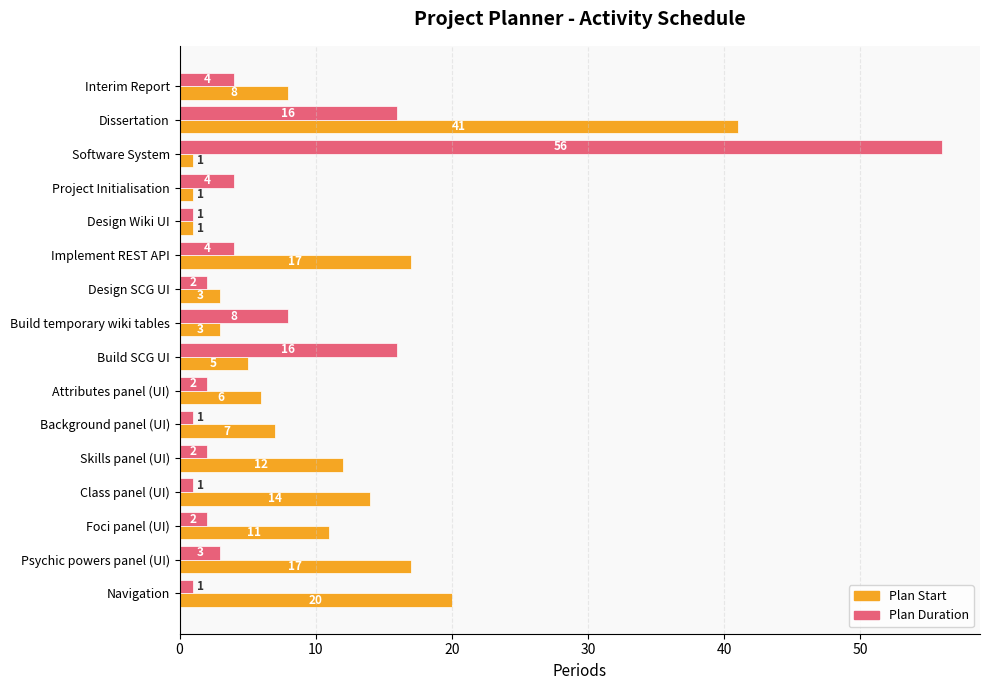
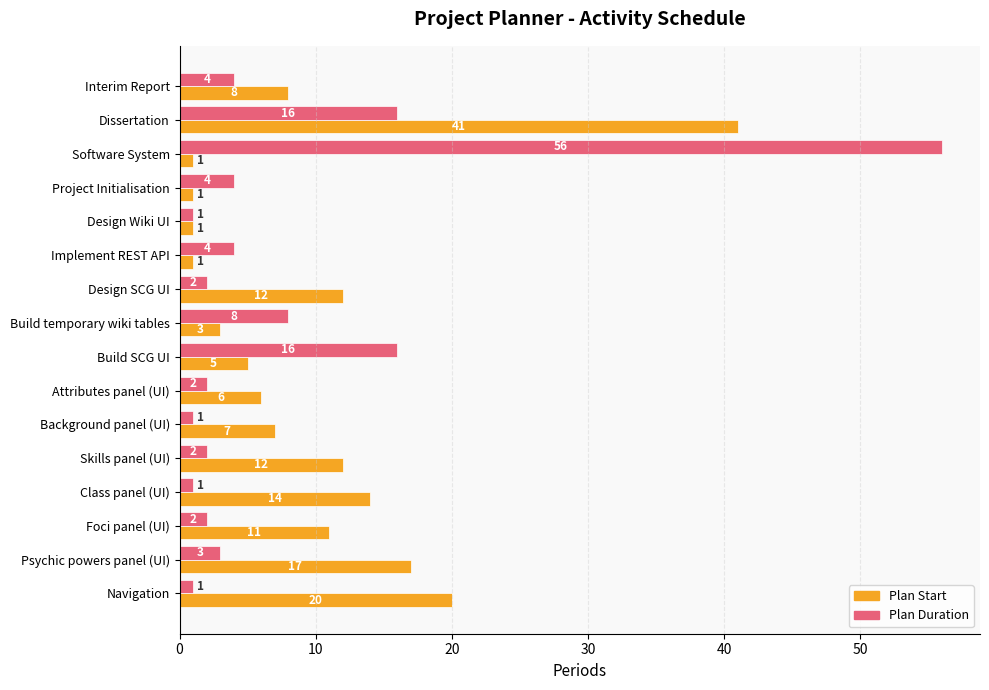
Plan Start, Implement REST API: 17 -> 1
Plan Start, Design SCG UI: 3 -> 12
